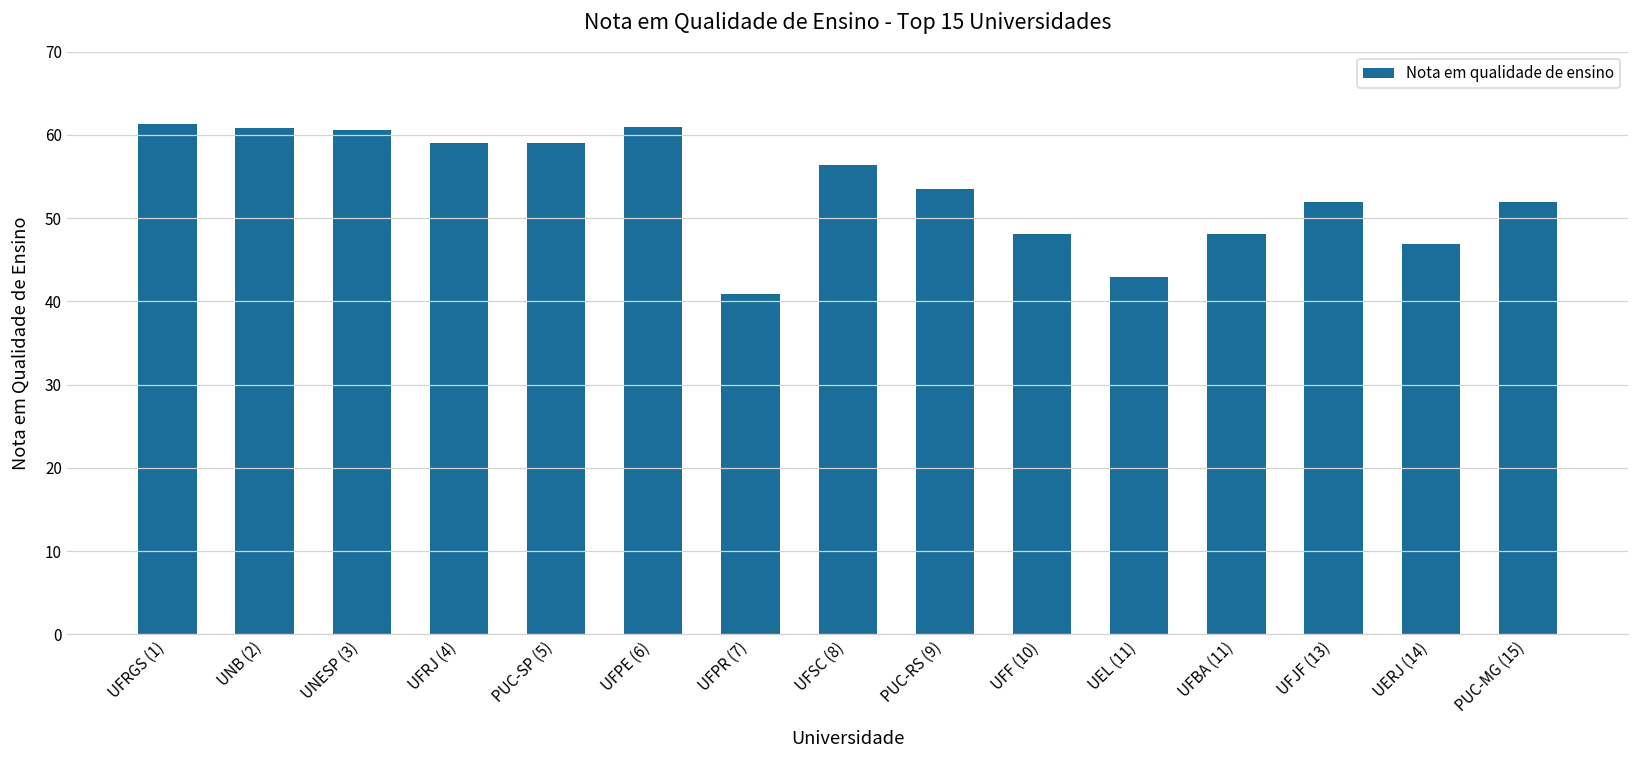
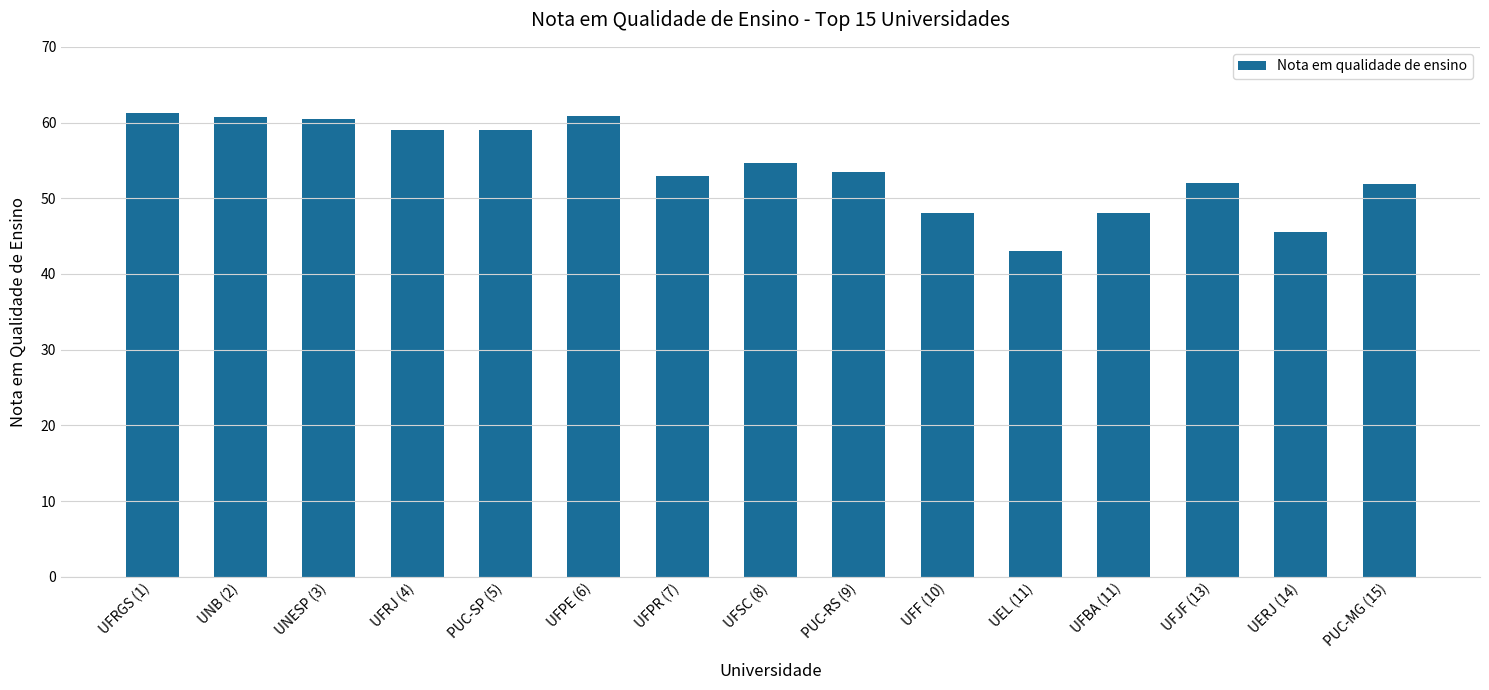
UFPR (7): 41 -> 53
UFSC (8): 56 -> 55
UERJ (14): 47 -> 46
